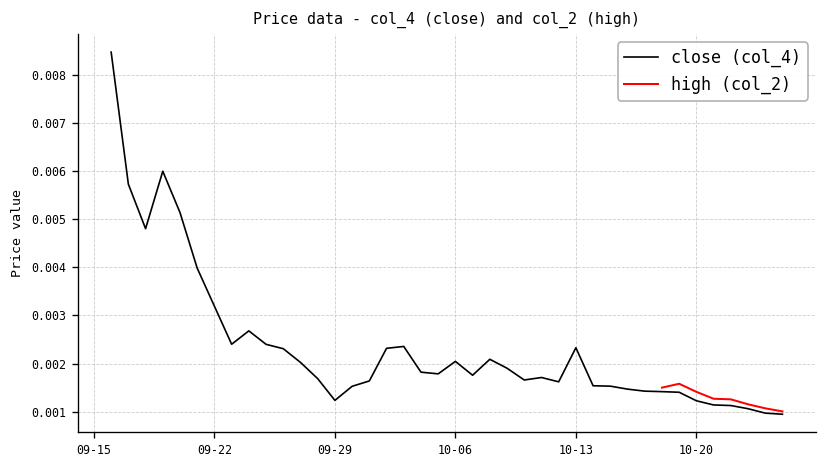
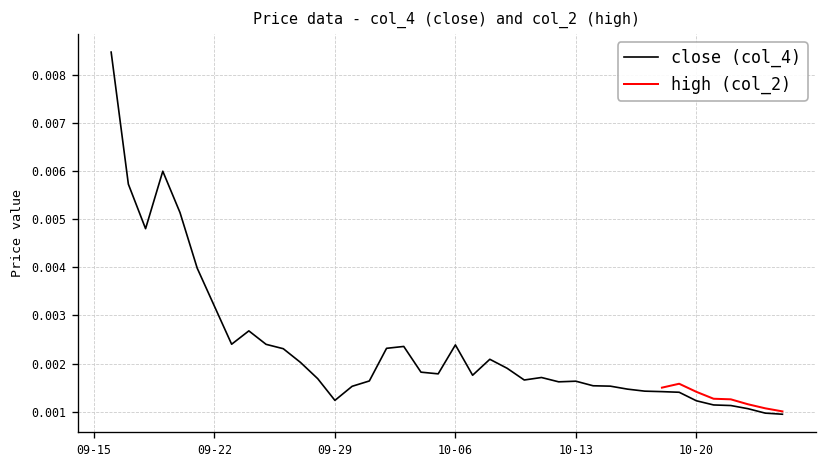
close (col_4), 10-06: 0.0020 -> 0.0024
close (col_4), 10-13: 0.0023 -> 0.0016
